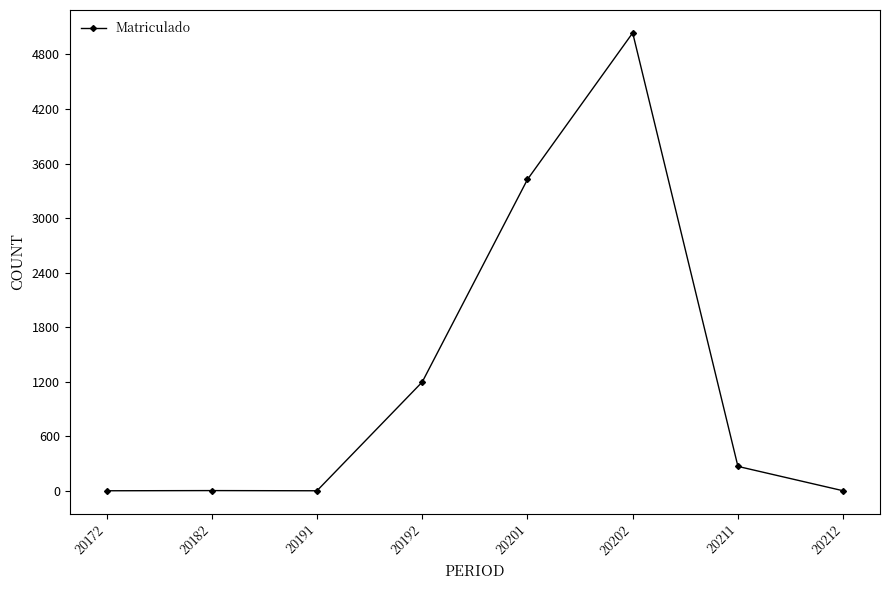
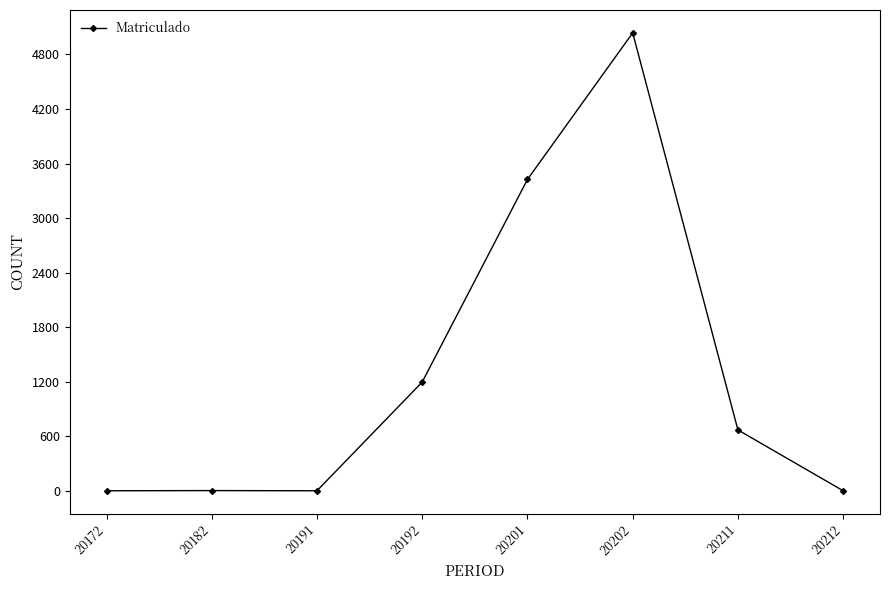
20211: 300 -> 700
